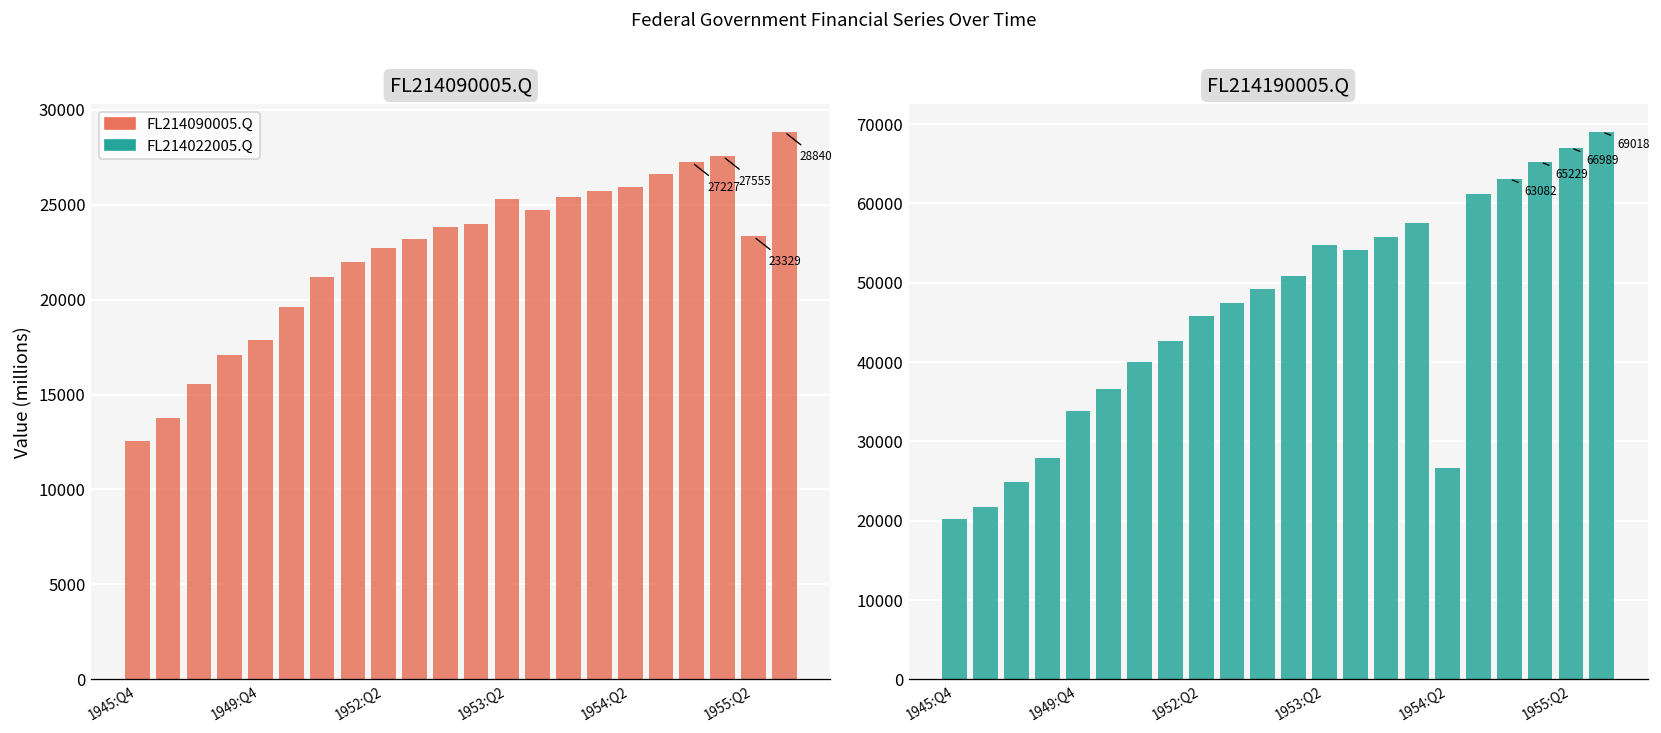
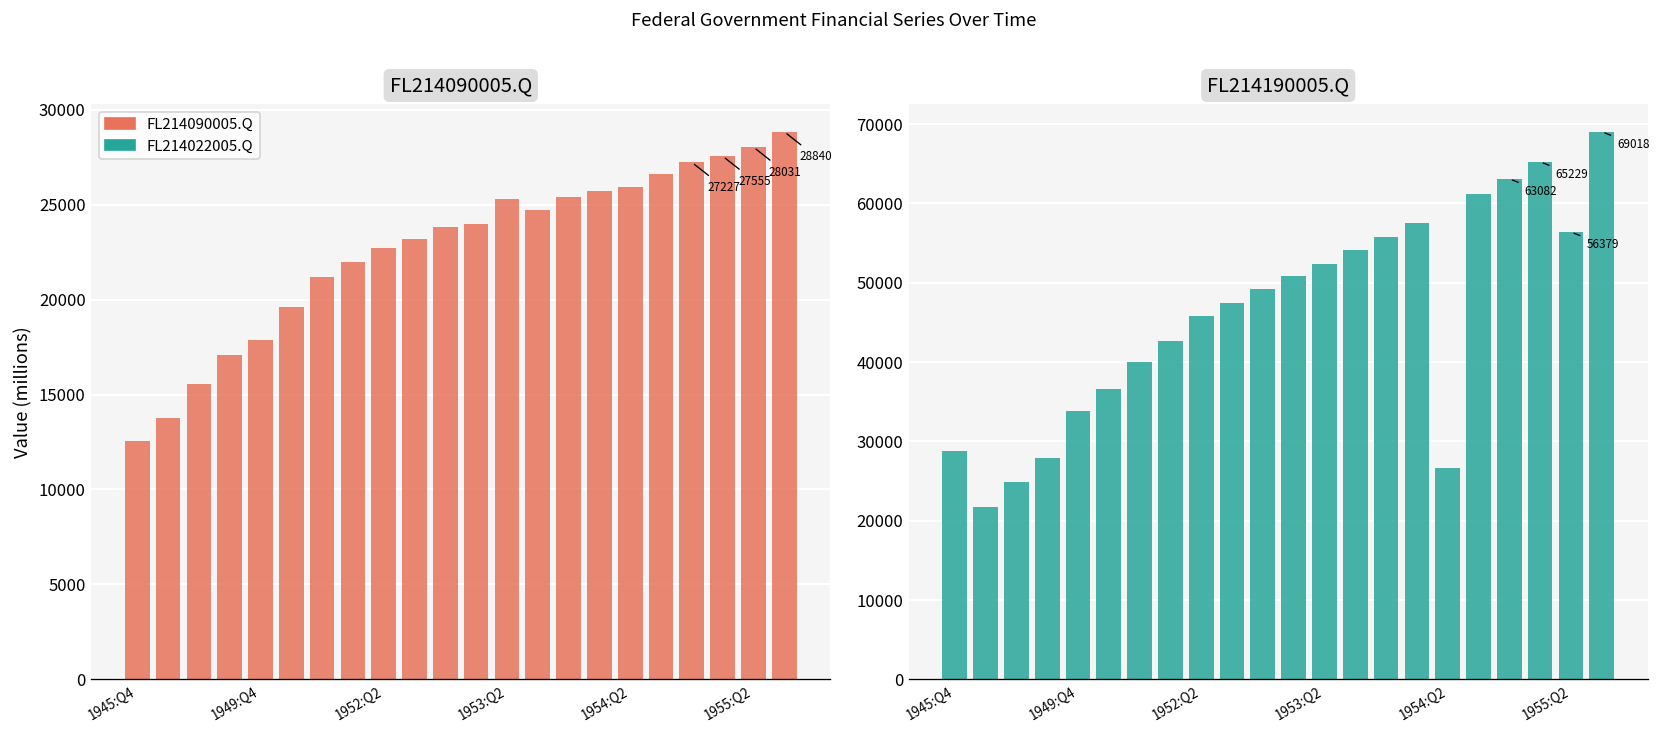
FL214090005.Q, 1955:Q2: 23329 -> 28031
FL214190005.Q, 1945:Q4: 20000 -> 29000
FL214190005.Q, 1953:Q2: 55000 -> 52000
FL214190005.Q, 1955:Q2: 66989 -> 56379
